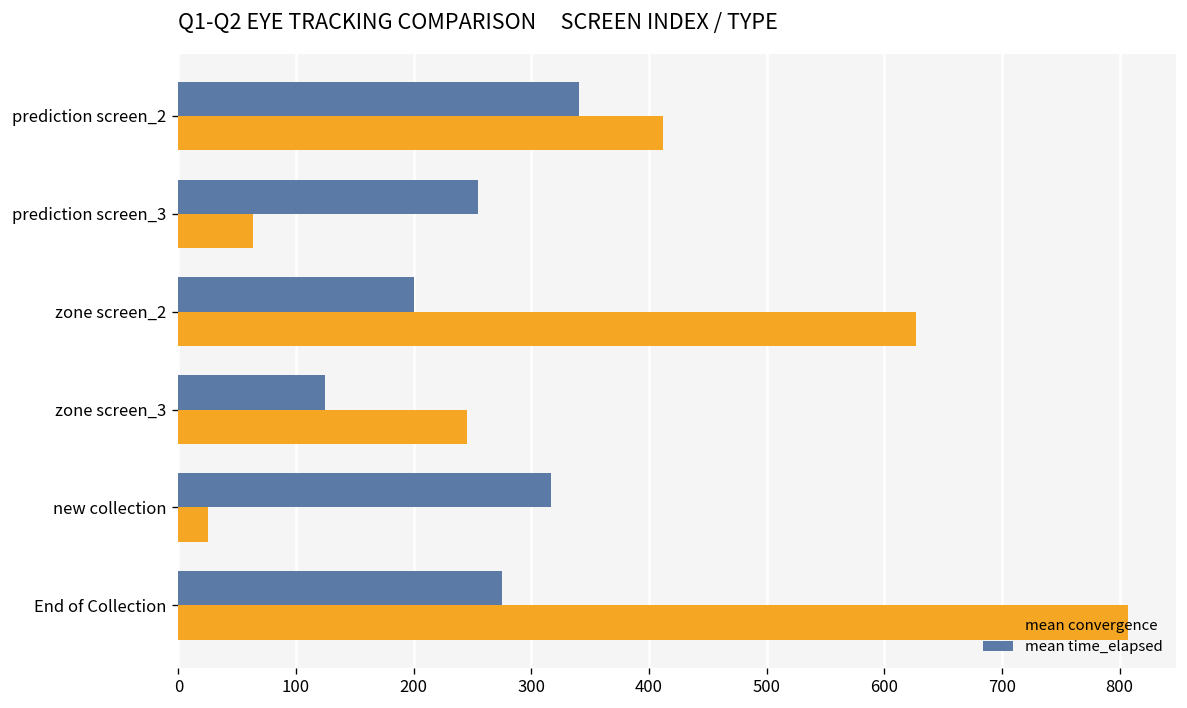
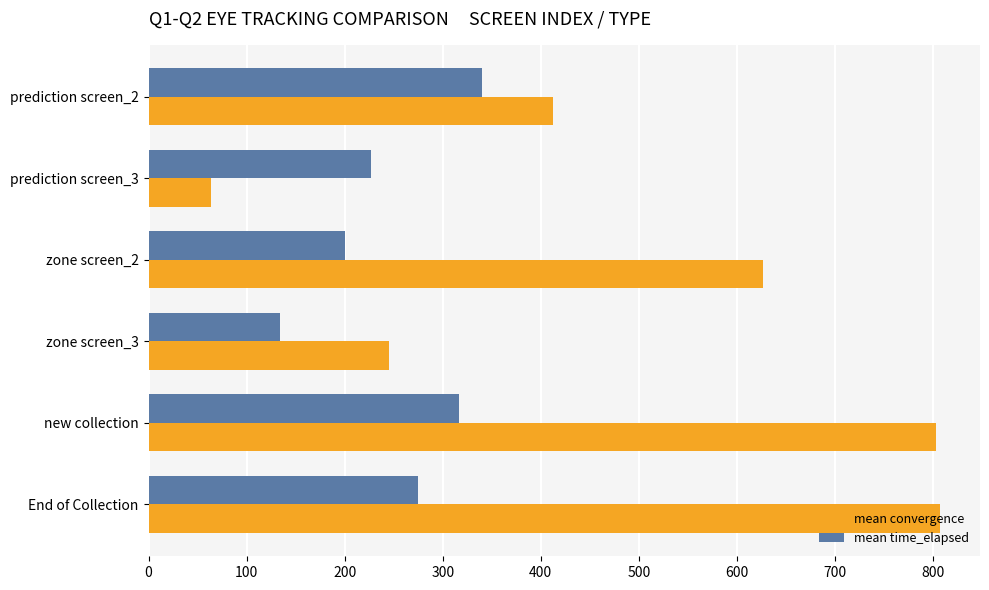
mean time_elapsed, prediction screen_3: 250 -> 230
mean time_elapsed, zone screen_3: 120 -> 130
mean convergence, new collection: 30 -> 800
